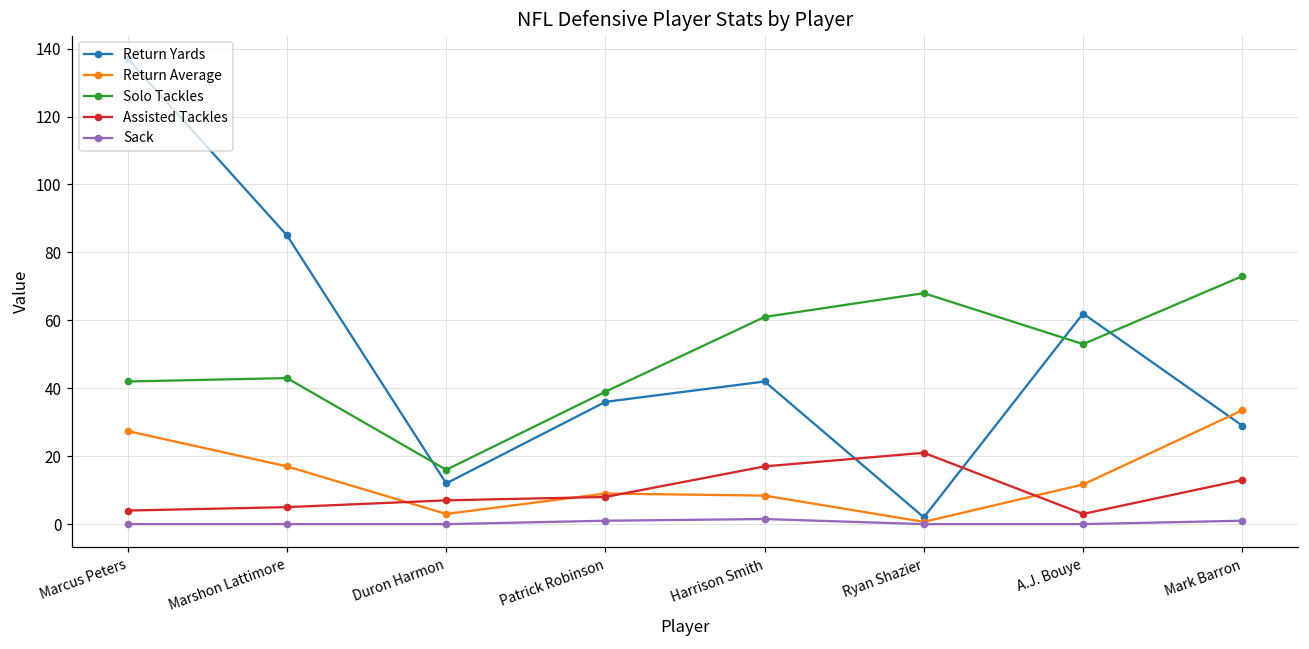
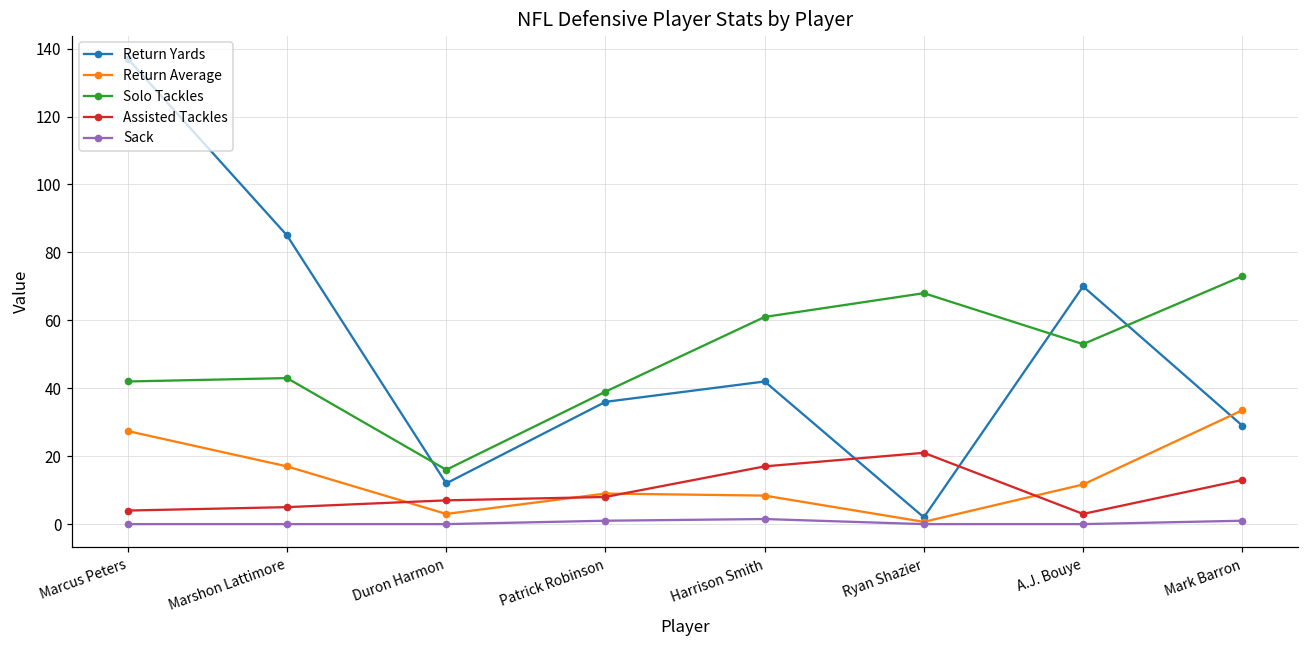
Return Yards, A.J. Bouye: 62 -> 70
